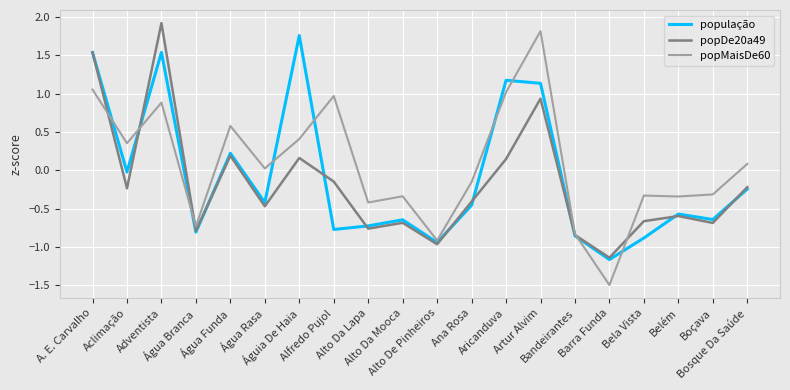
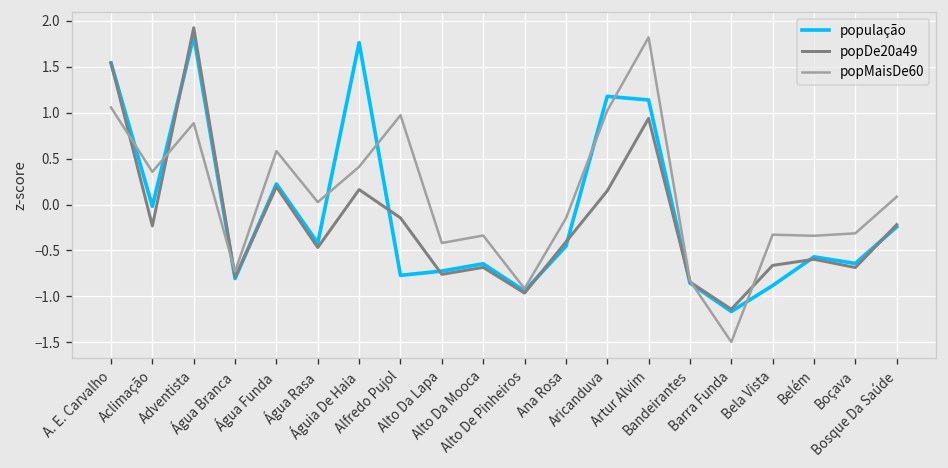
população, Adventista: 1.5 -> 1.8
